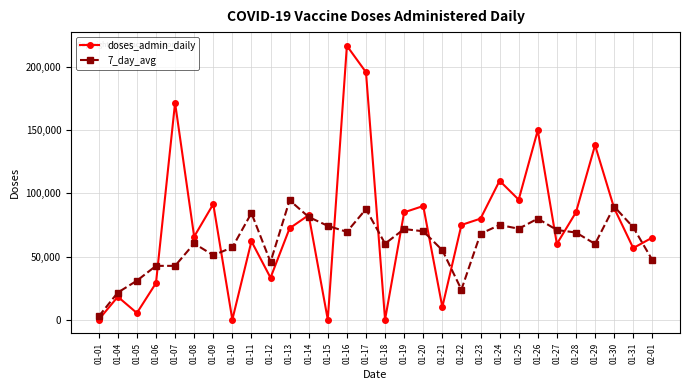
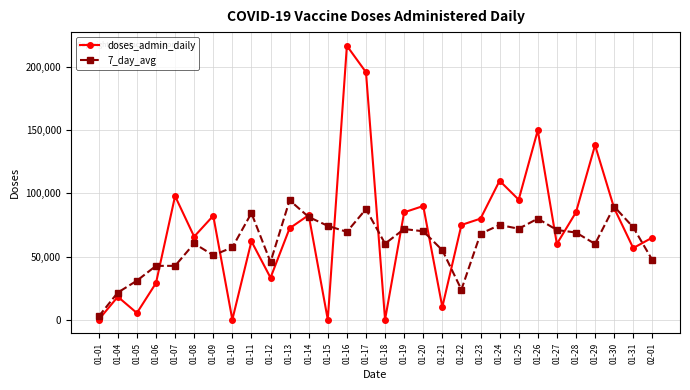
doses_admin_daily, 01-07: 172,000 -> 98,000
doses_admin_daily, 01-09: 92,000 -> 82,000
